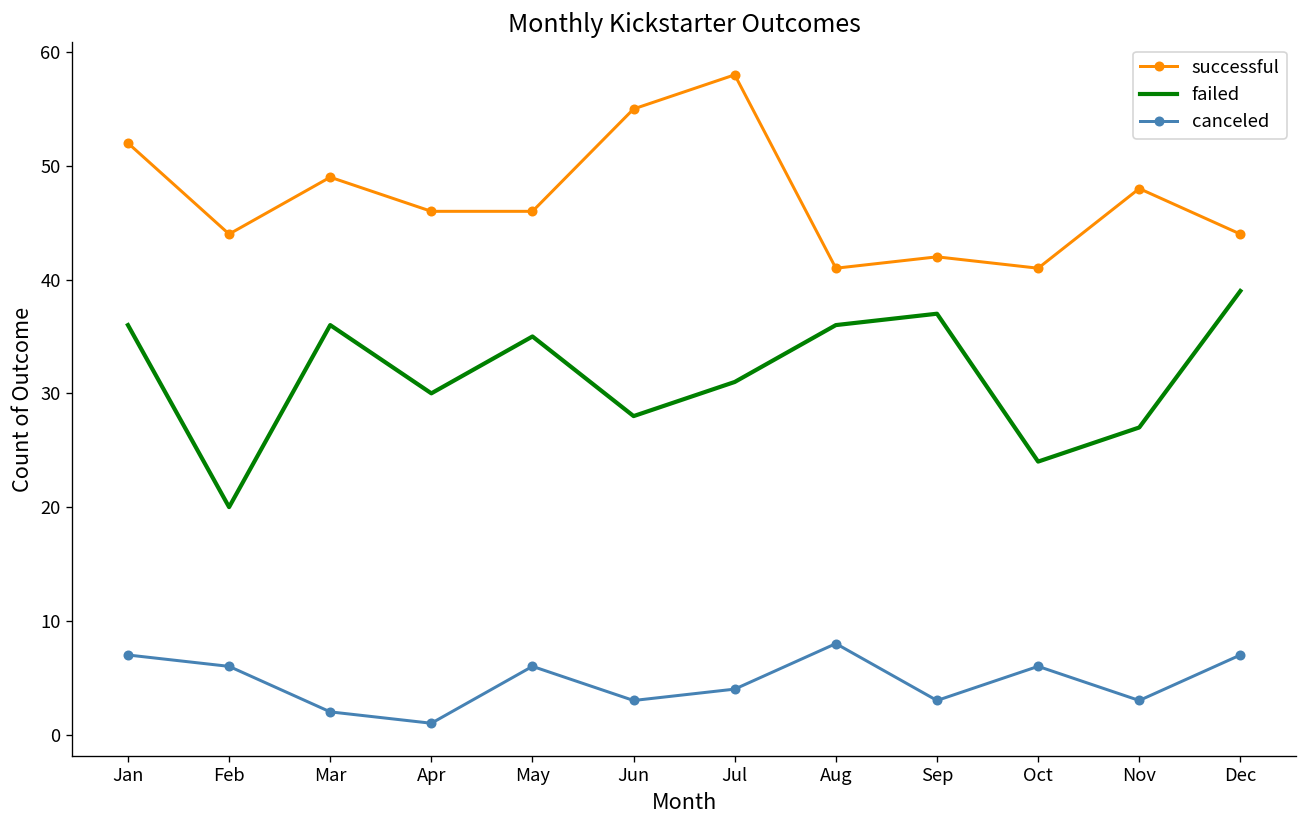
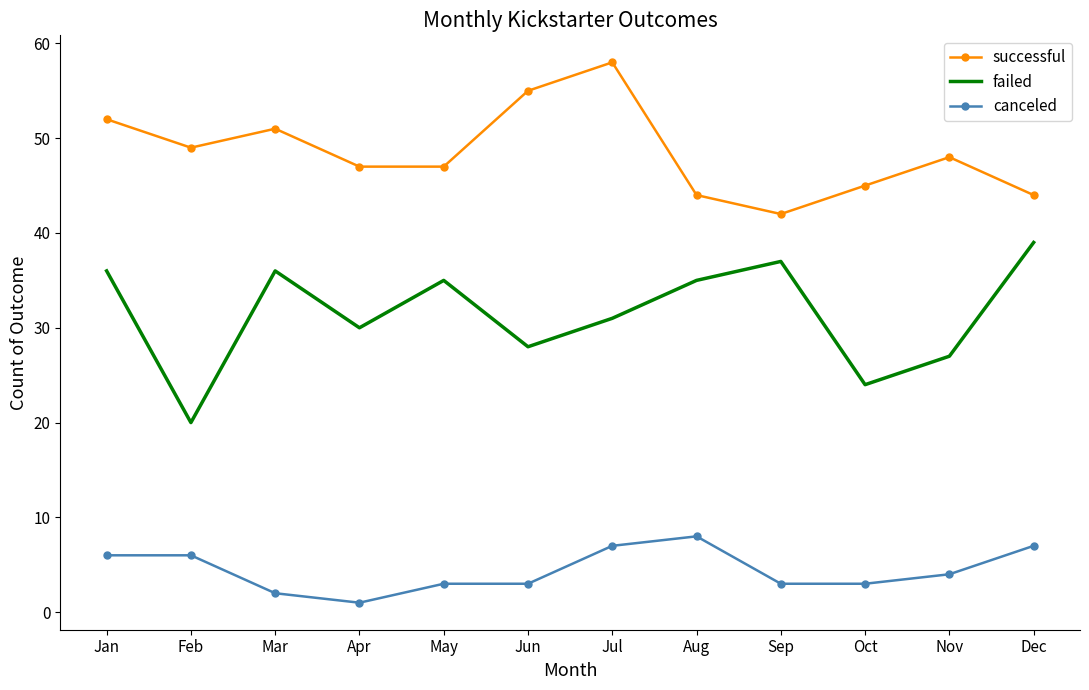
canceled, Jan: 7 -> 6
successful, Feb: 44 -> 49
successful, Mar: 49 -> 51
successful, Apr: 46 -> 47
successful, May: 46 -> 47
canceled, May: 6 -> 3
canceled, Jul: 4 -> 7
successful, Aug: 41 -> 44
failed, Aug: 36 -> 35
successful, Oct: 41 -> 45
canceled, Oct: 6 -> 3
canceled, Nov: 3 -> 4
